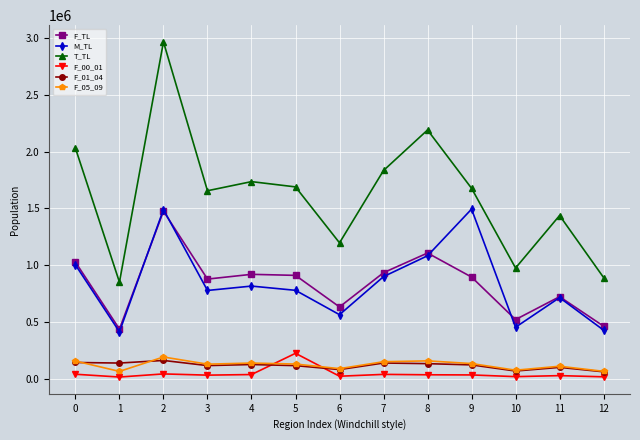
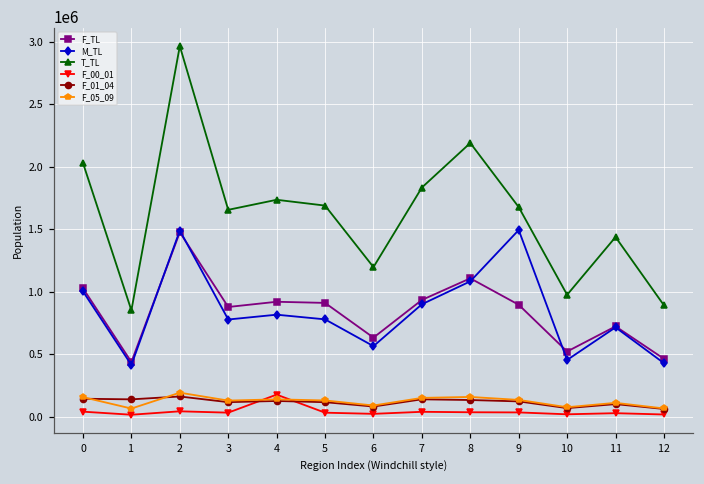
F_00_01, 4: 40000 -> 180000
F_00_01, 5: 220000 -> 30000
